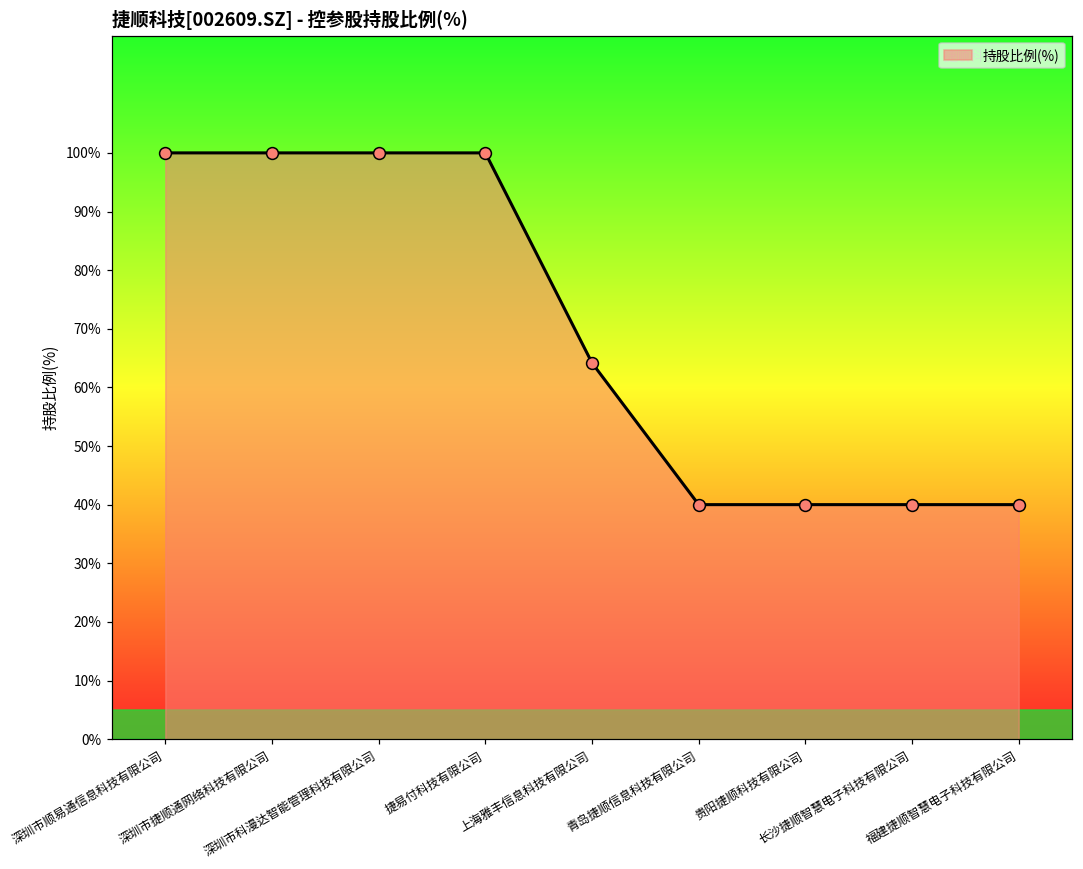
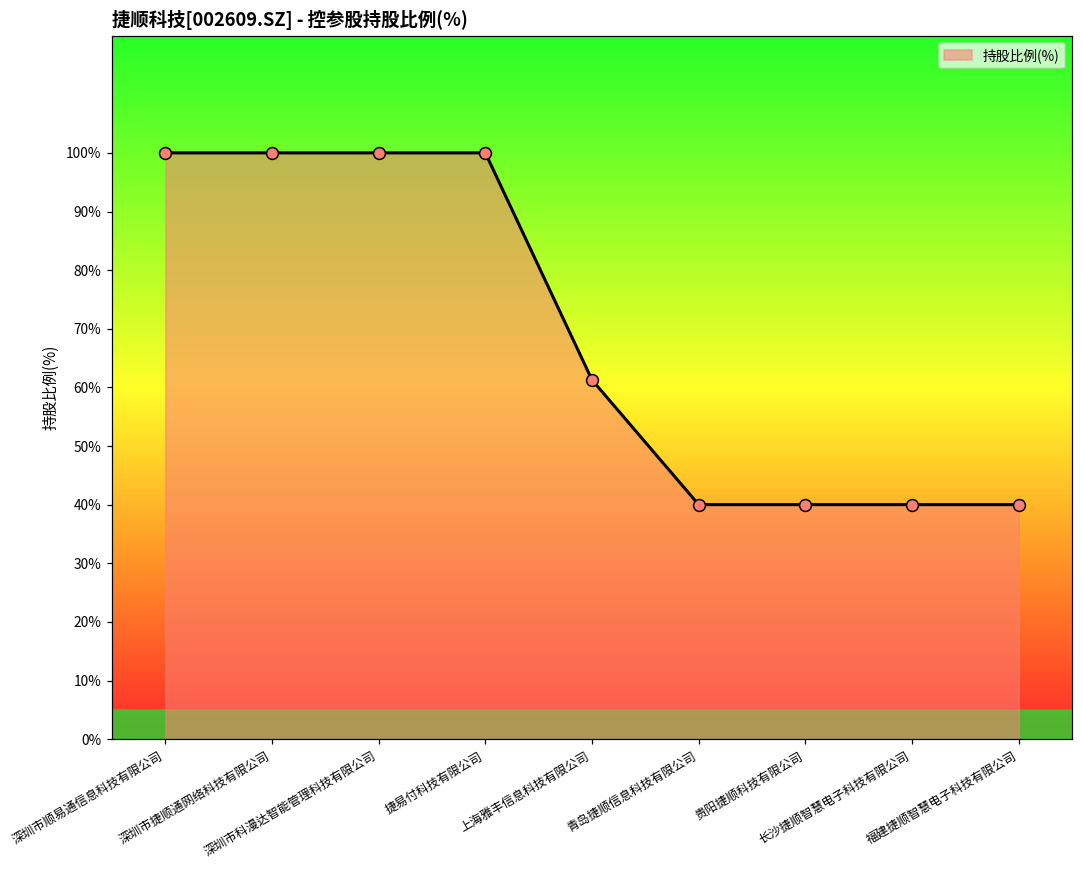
上海雅丰信息科技有限公司: 64% -> 61%
